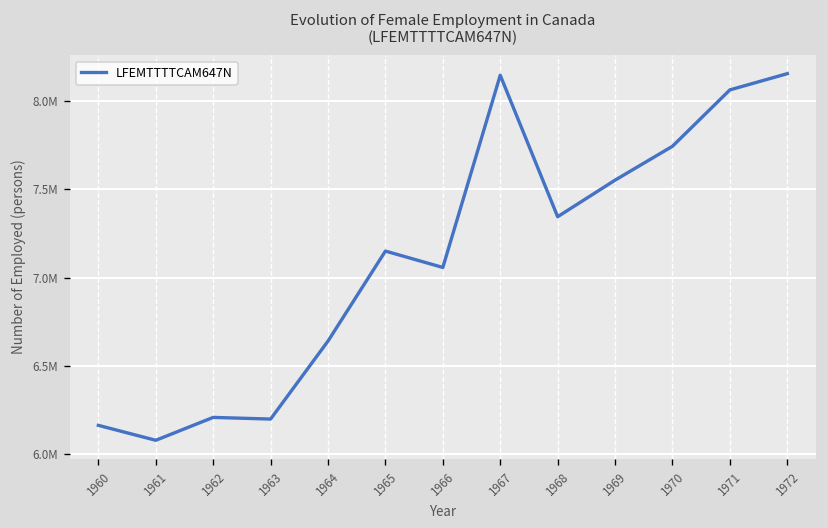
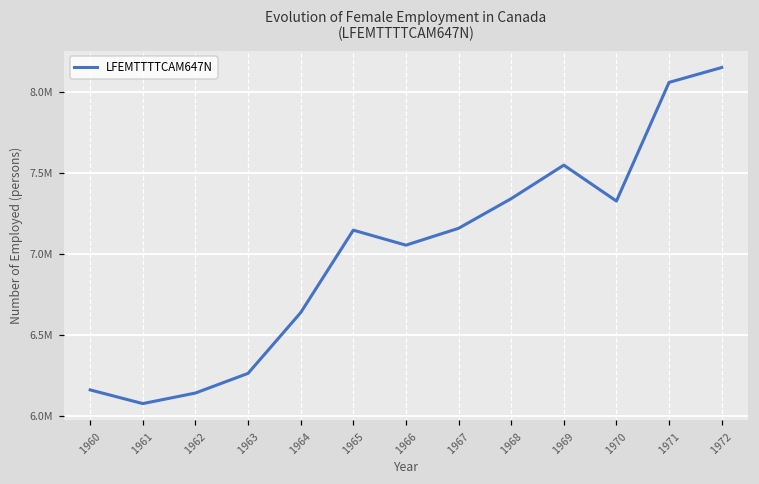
1962: 6210000 -> 6140000
1963: 6200000 -> 6270000
1967: 8140000 -> 7160000
1970: 7740000 -> 7330000
